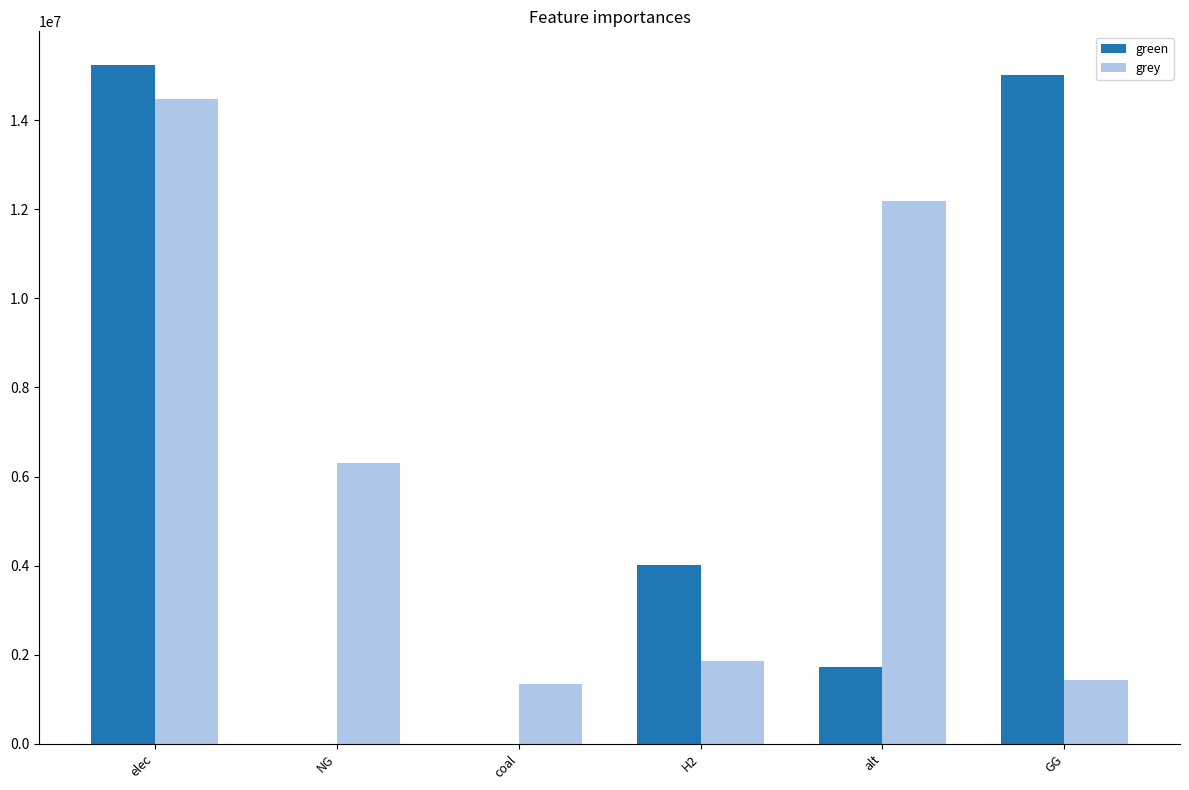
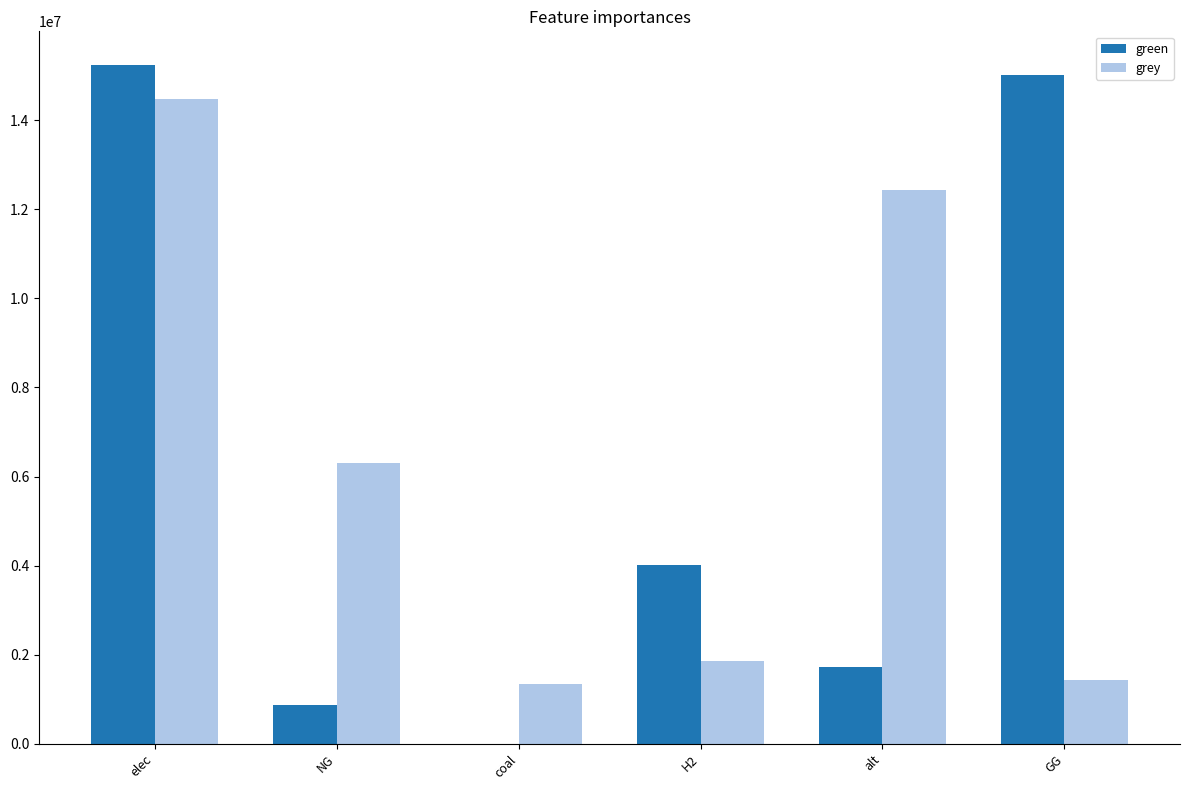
green, NG: 0 -> 900000
grey, alt: 12200000 -> 12400000
